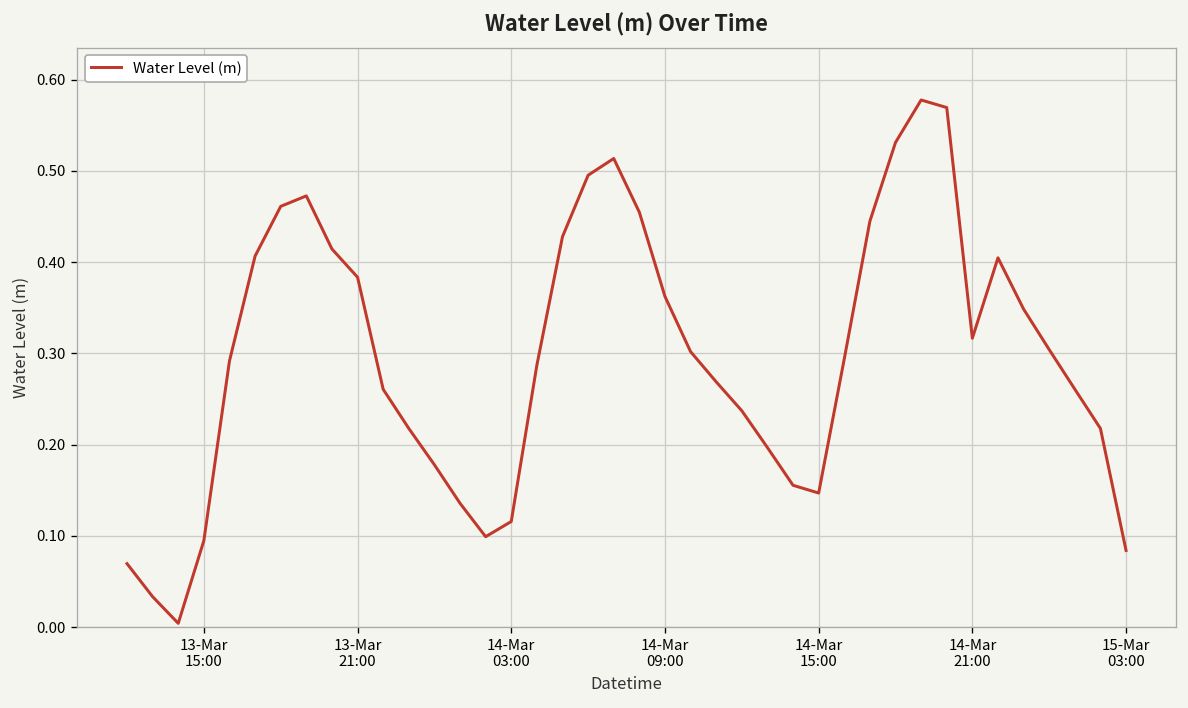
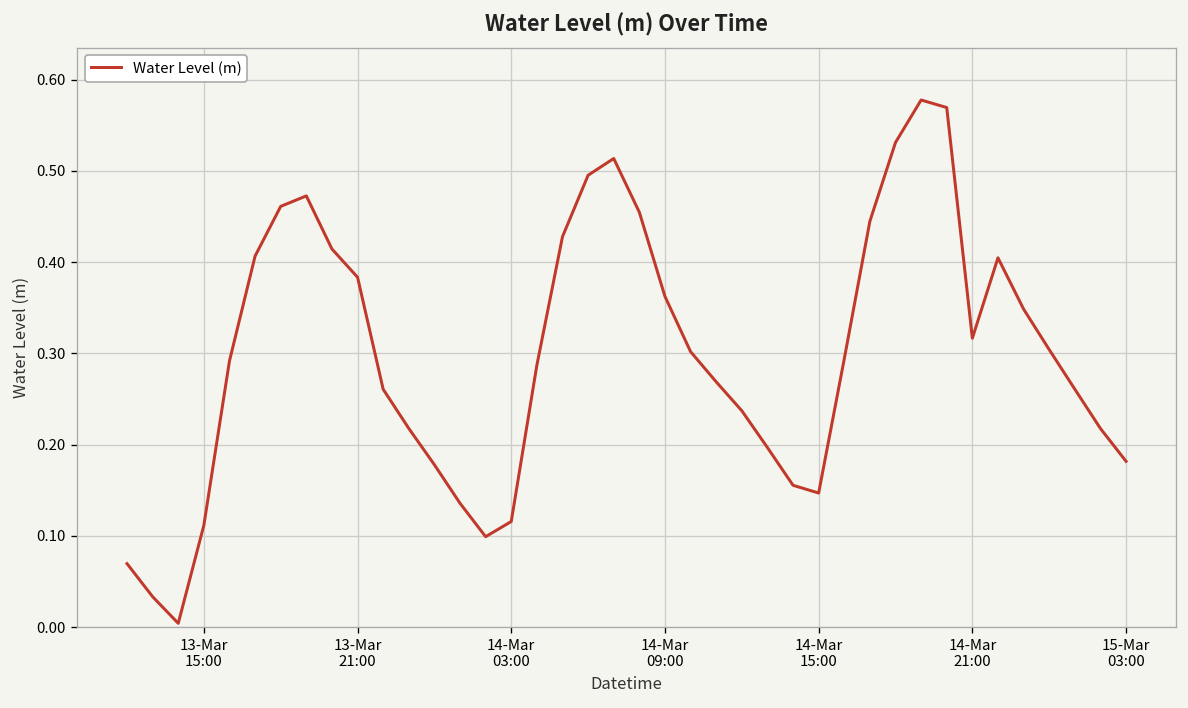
13-Mar 15:00: 0.09 -> 0.11
15-Mar 03:00: 0.08 -> 0.18
